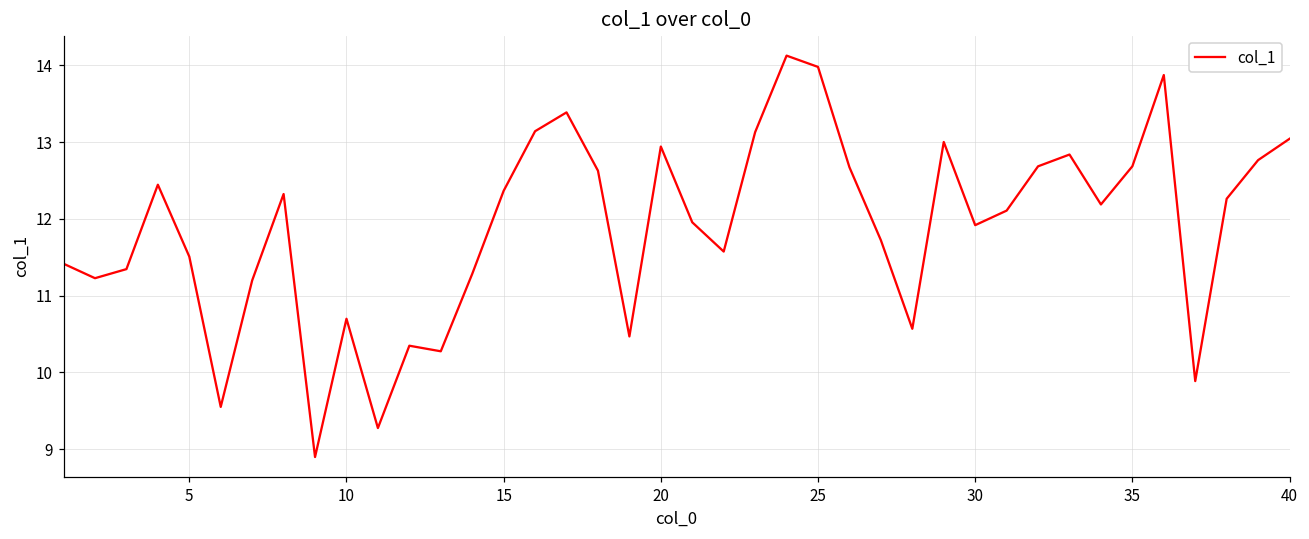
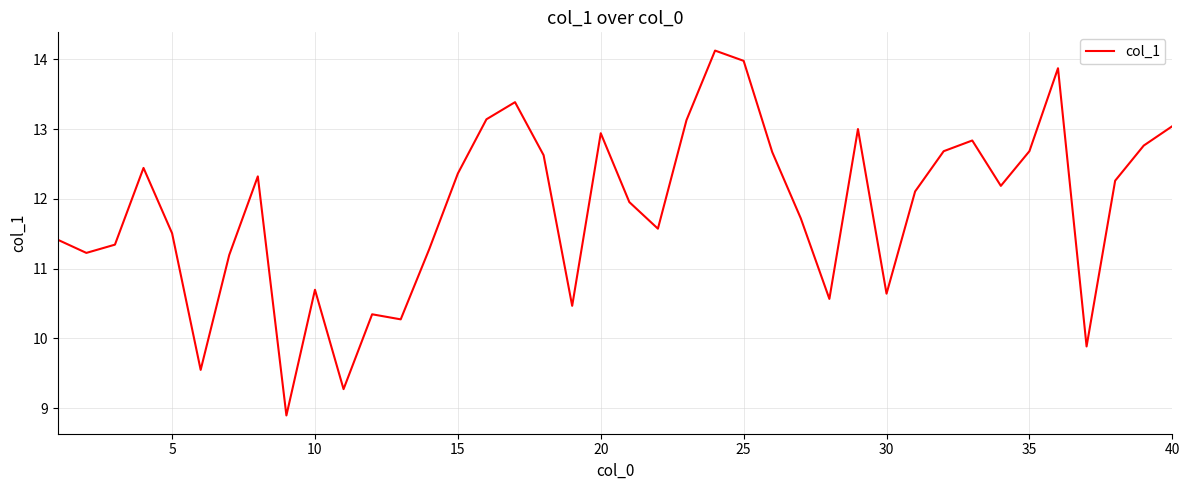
30: 11.9 -> 10.6
